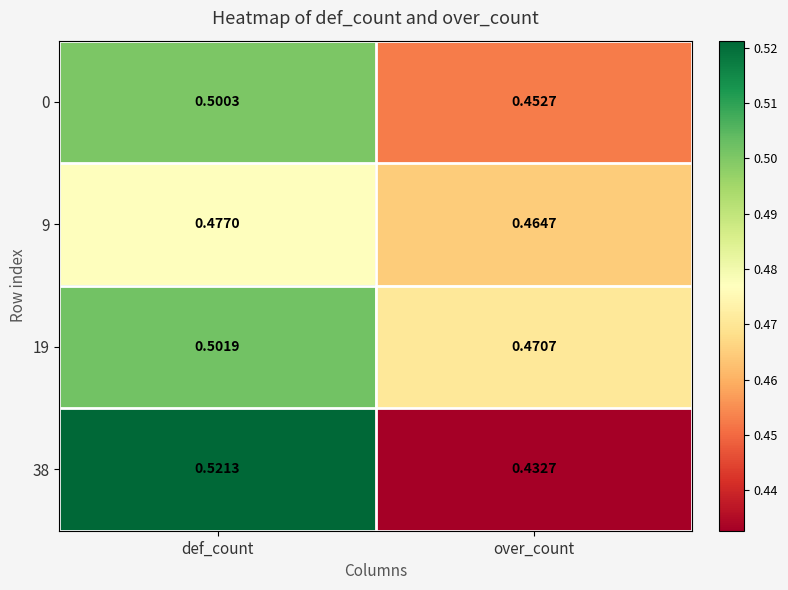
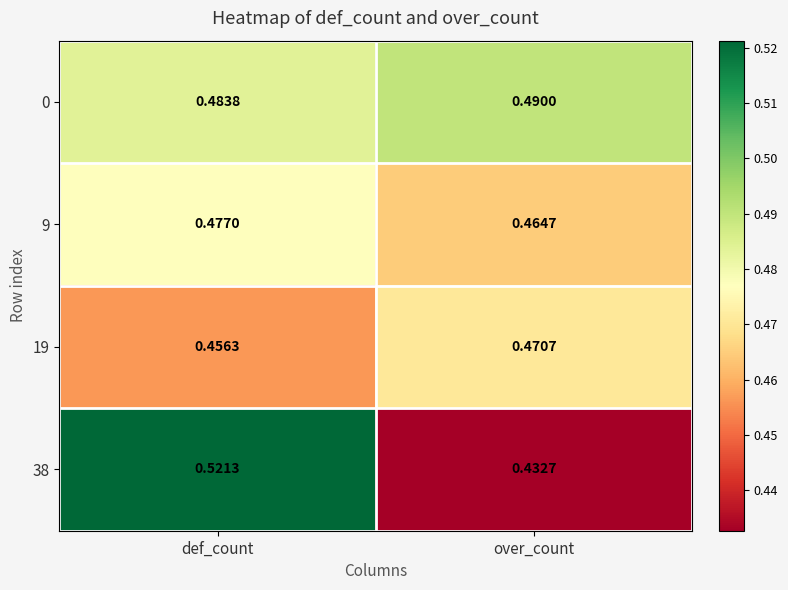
0, def_count: 0.5003 -> 0.4838
0, over_count: 0.4527 -> 0.4900
19, def_count: 0.5019 -> 0.4563
